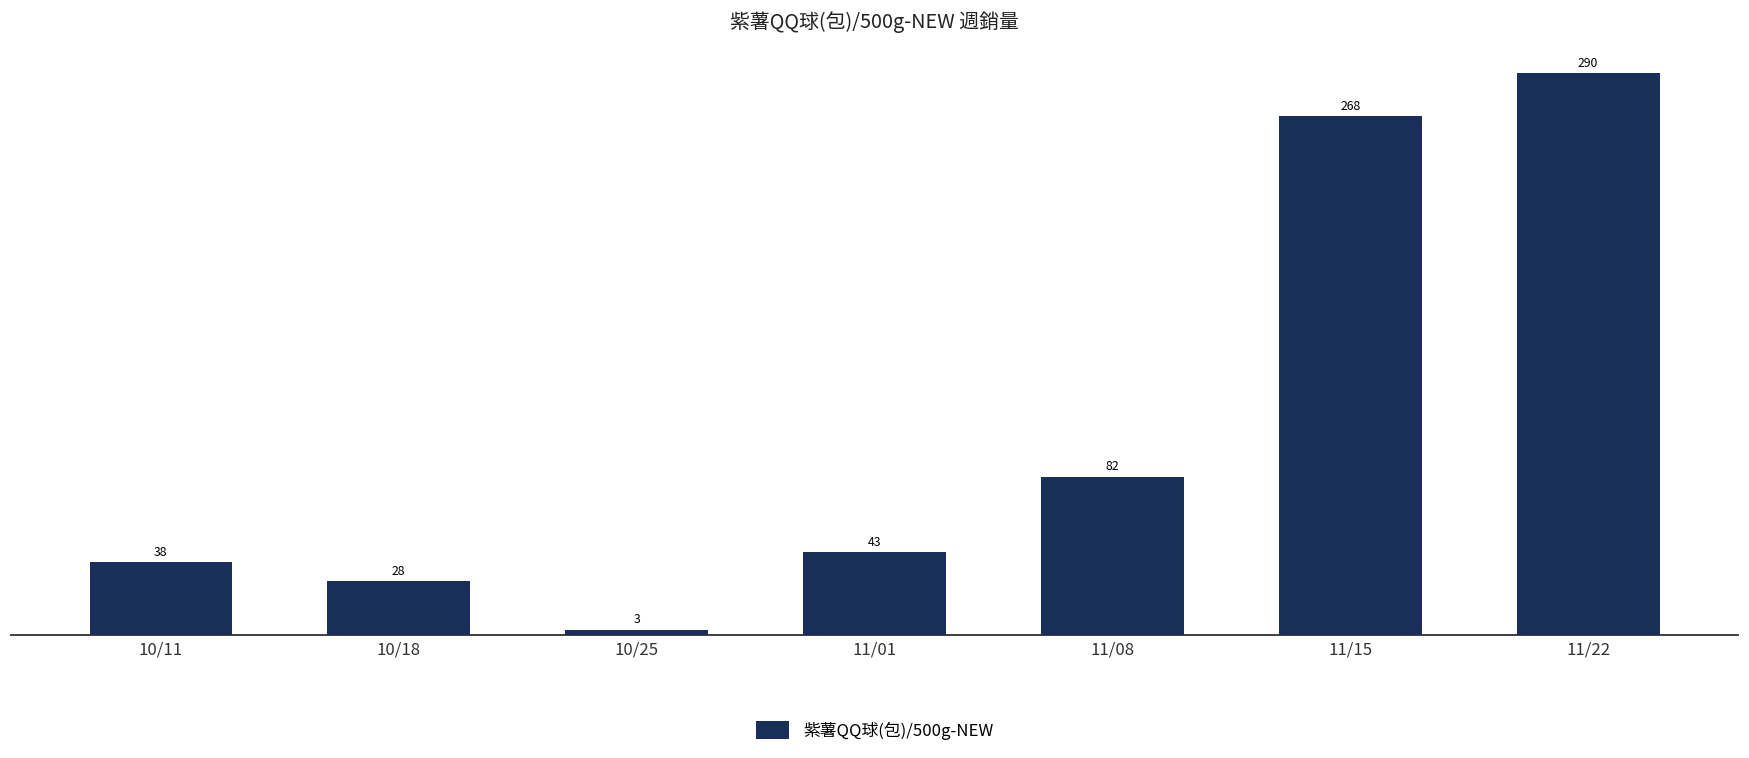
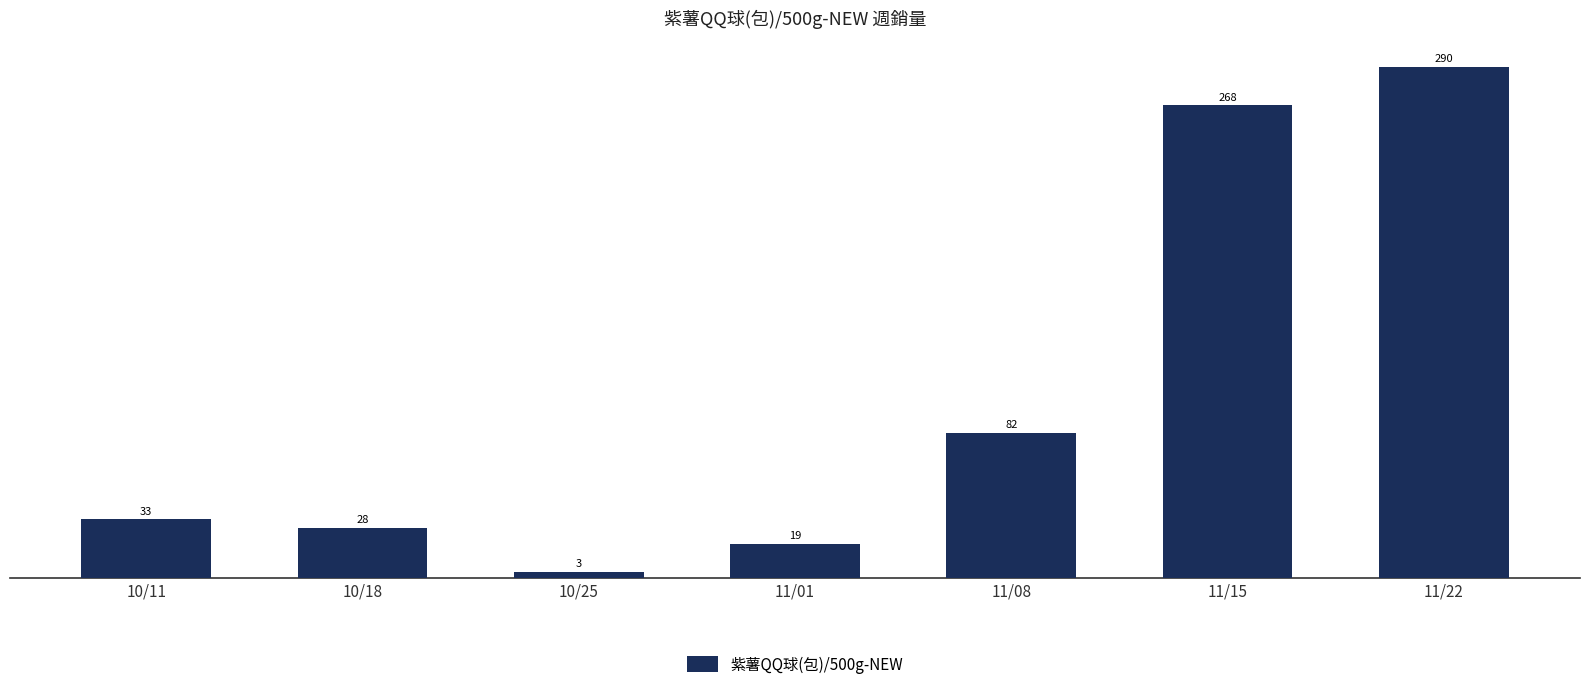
10/11: 38 -> 33
11/01: 43 -> 19
